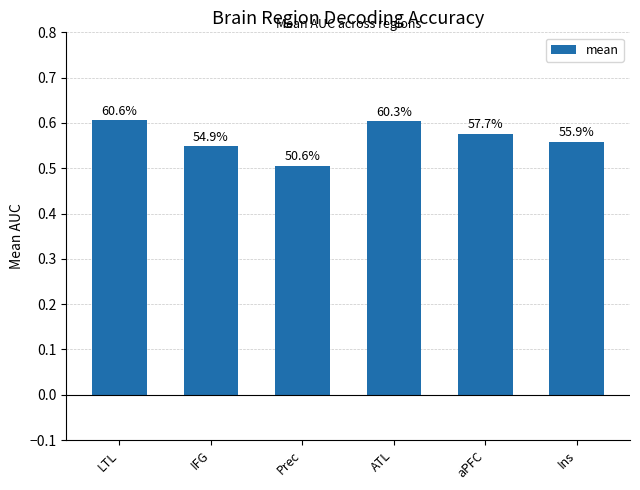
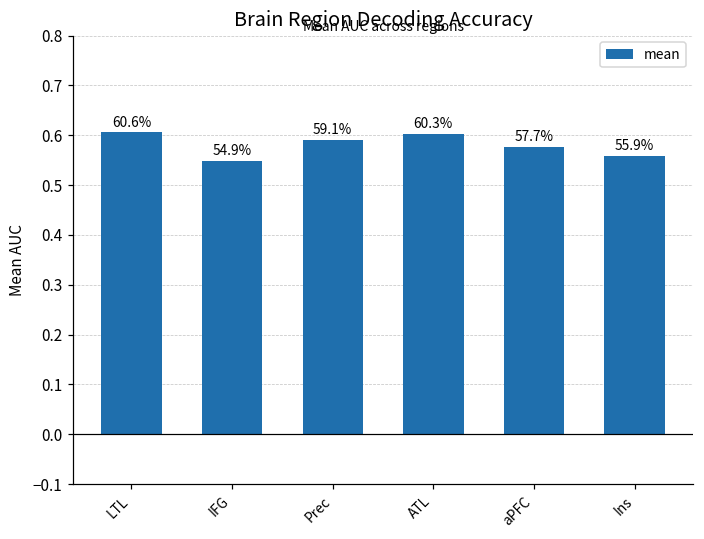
Prec: 50.6% -> 59.1%
